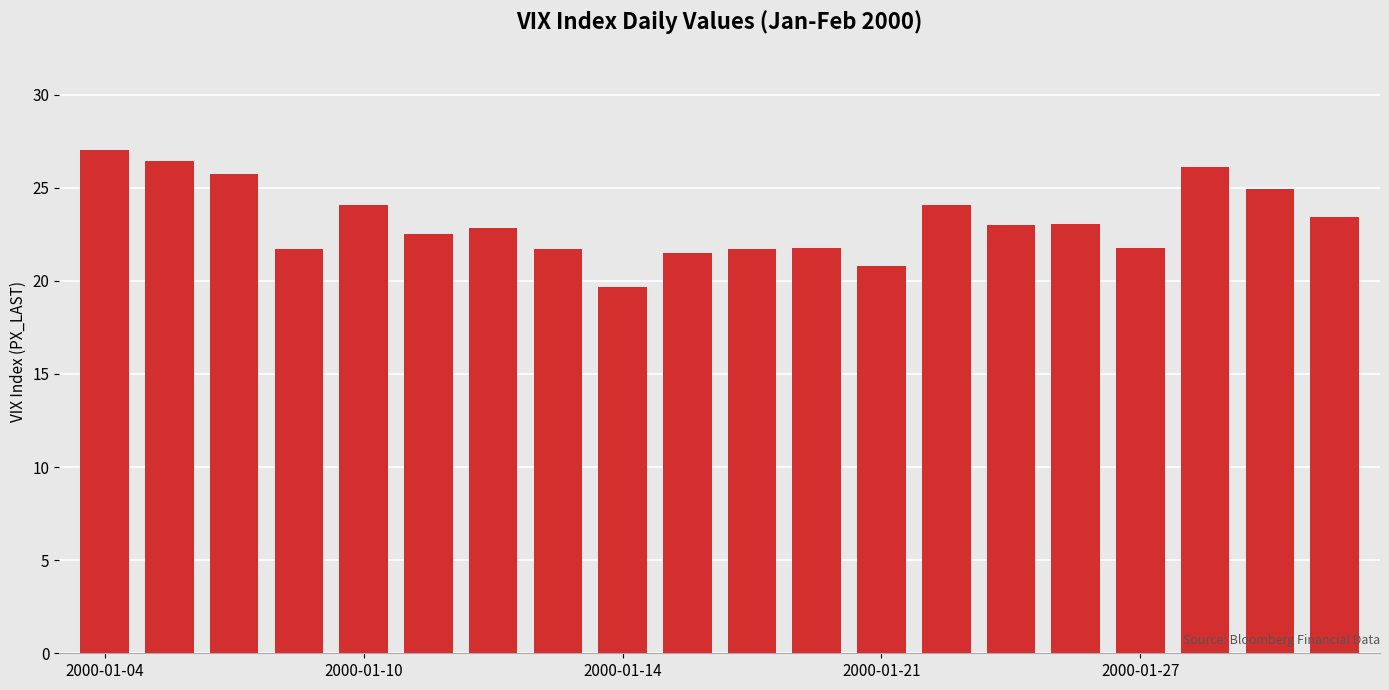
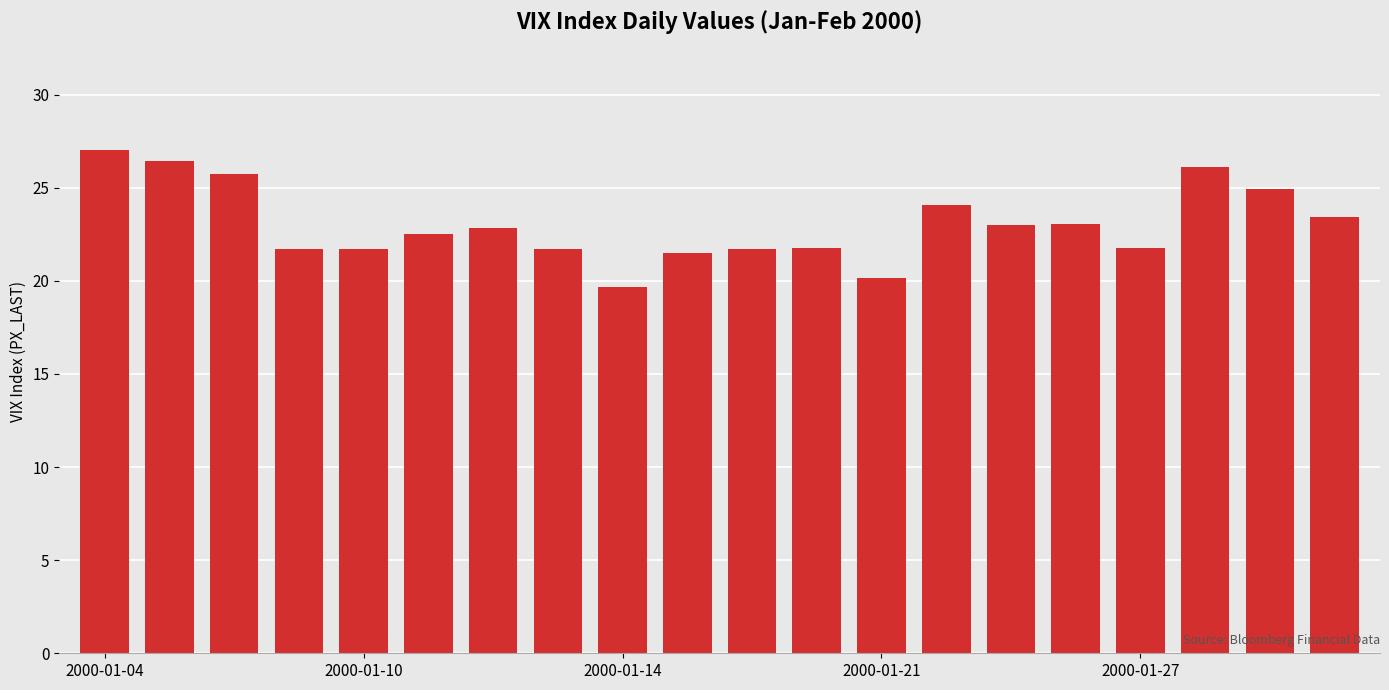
2000-01-10: 24.1 -> 21.7
2000-01-21: 20.8 -> 20.1
